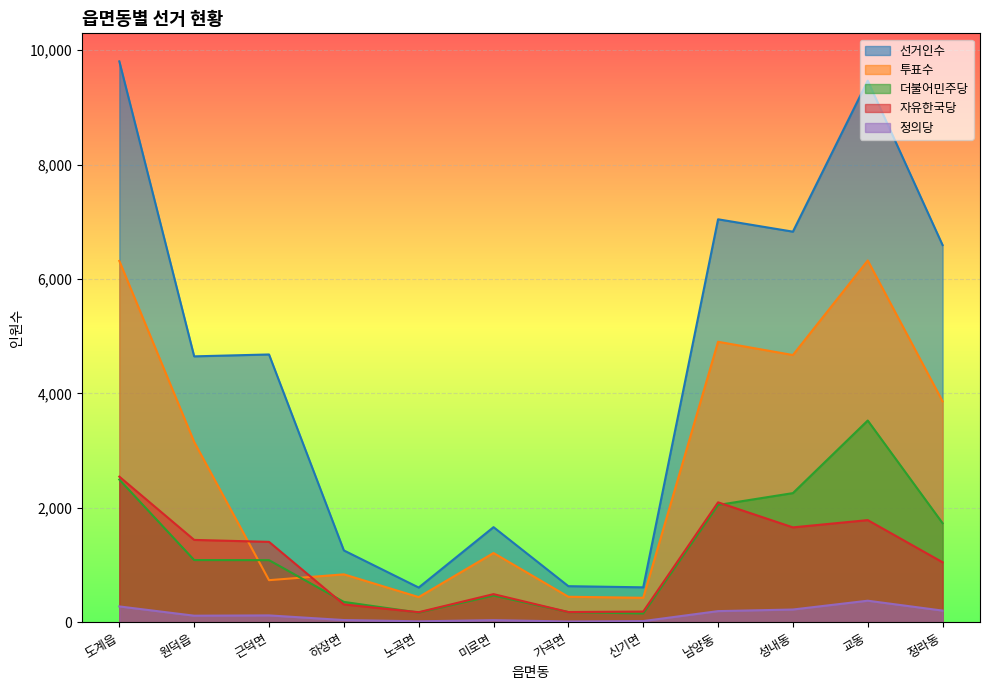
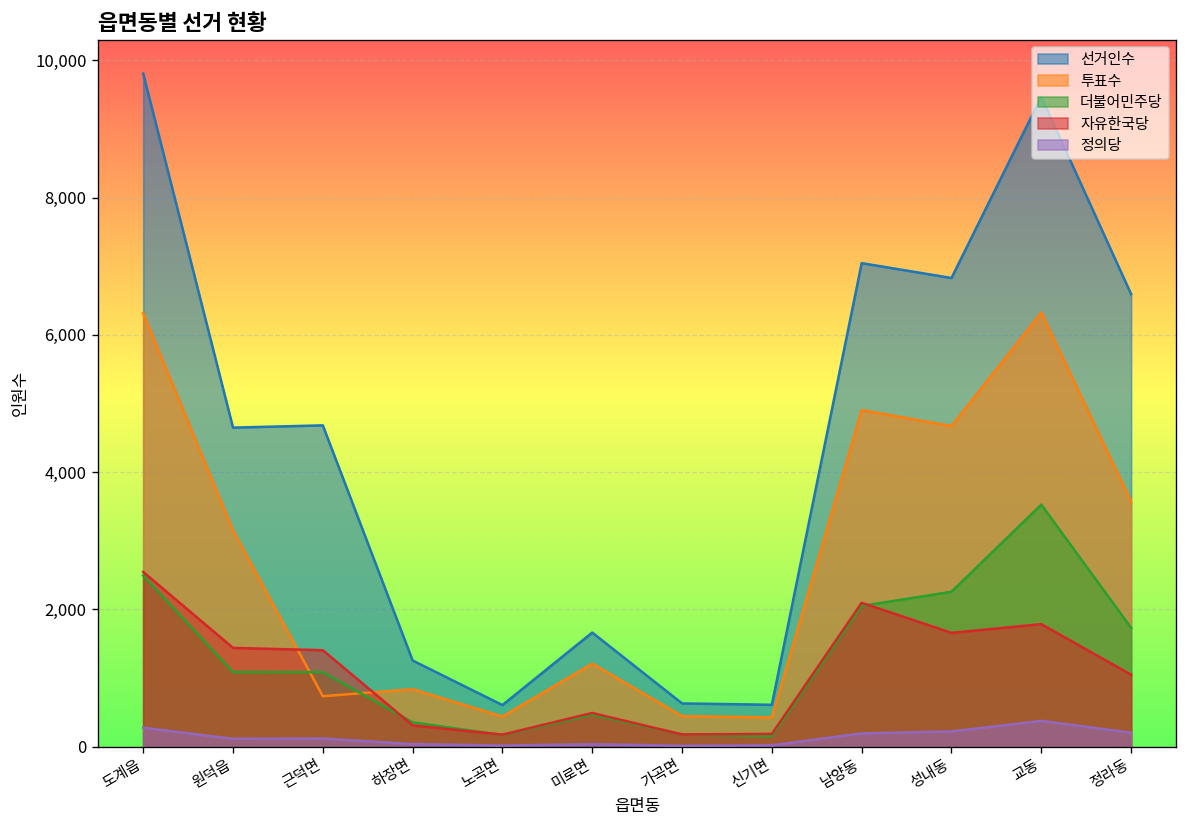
투표수, 정라동: 3,900 -> 3,600
